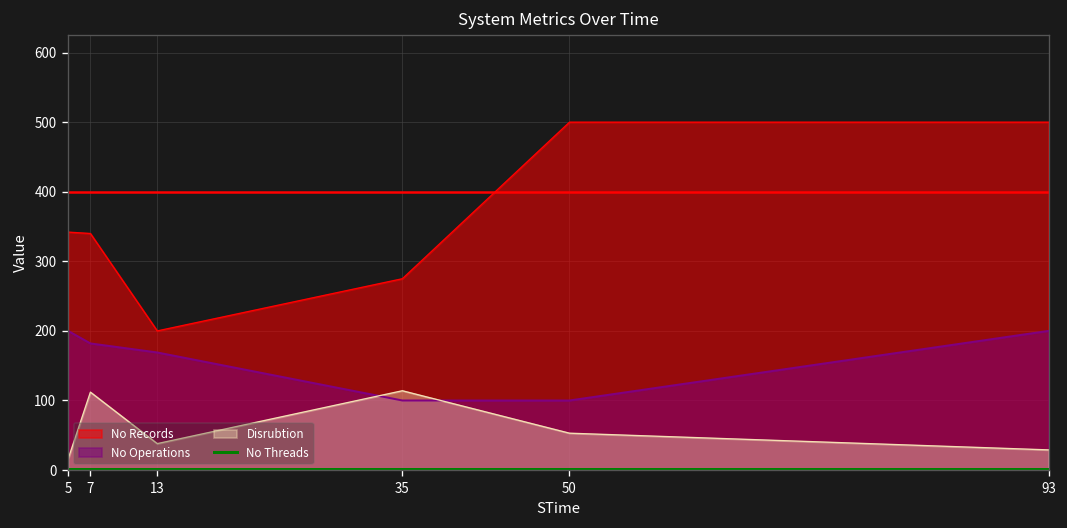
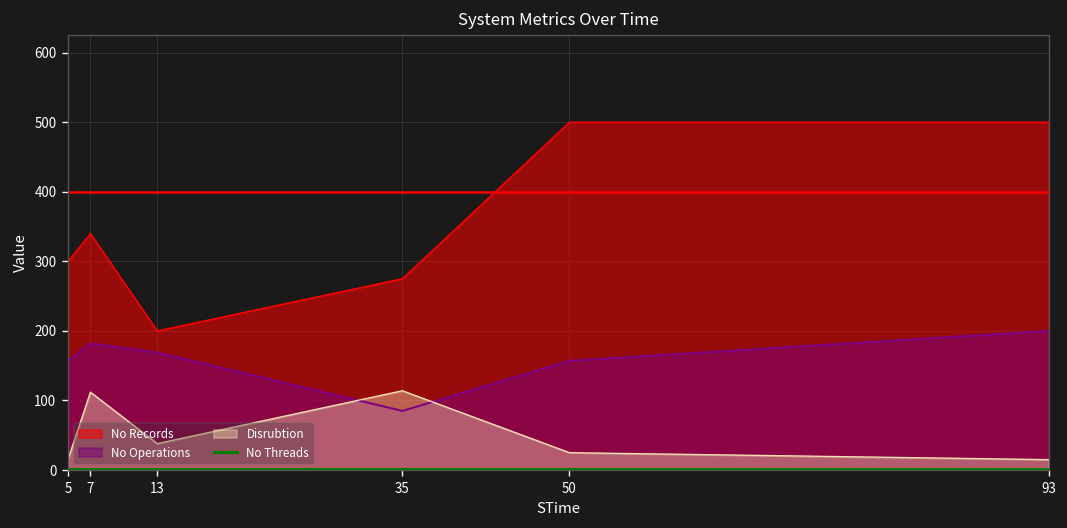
No Records, 5: 340 -> 300
No Operations, 5: 200 -> 160
No Operations, 35: 100 -> 90
No Operations, 50: 100 -> 160
Disrubtion, 50: 50 -> 30
Disrubtion, 93: 30 -> 20
